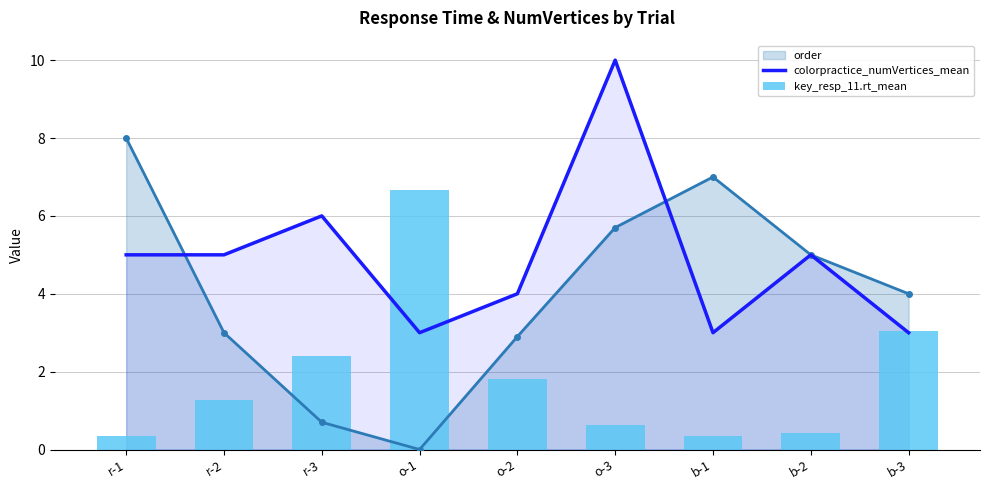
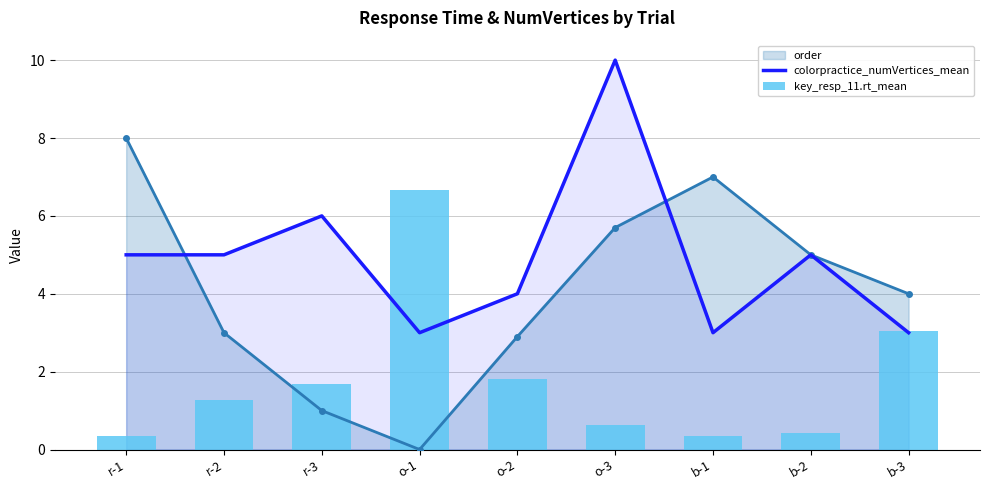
order, r-3: 0.7 -> 1.0
key_resp_11.rt_mean, r-3: 2.4 -> 1.7
